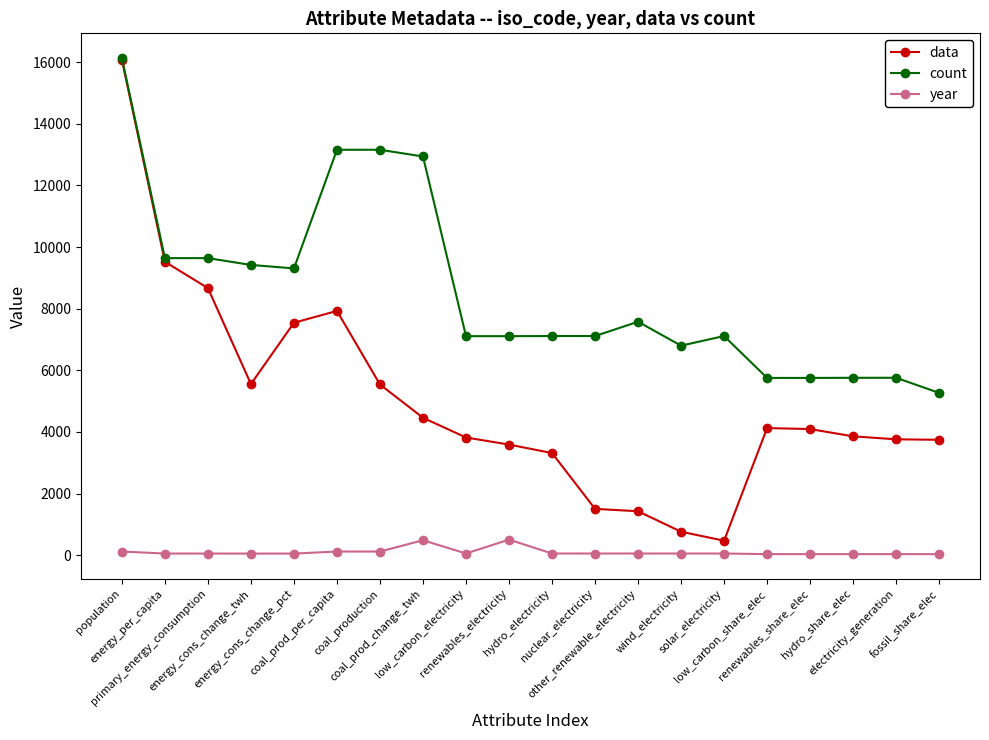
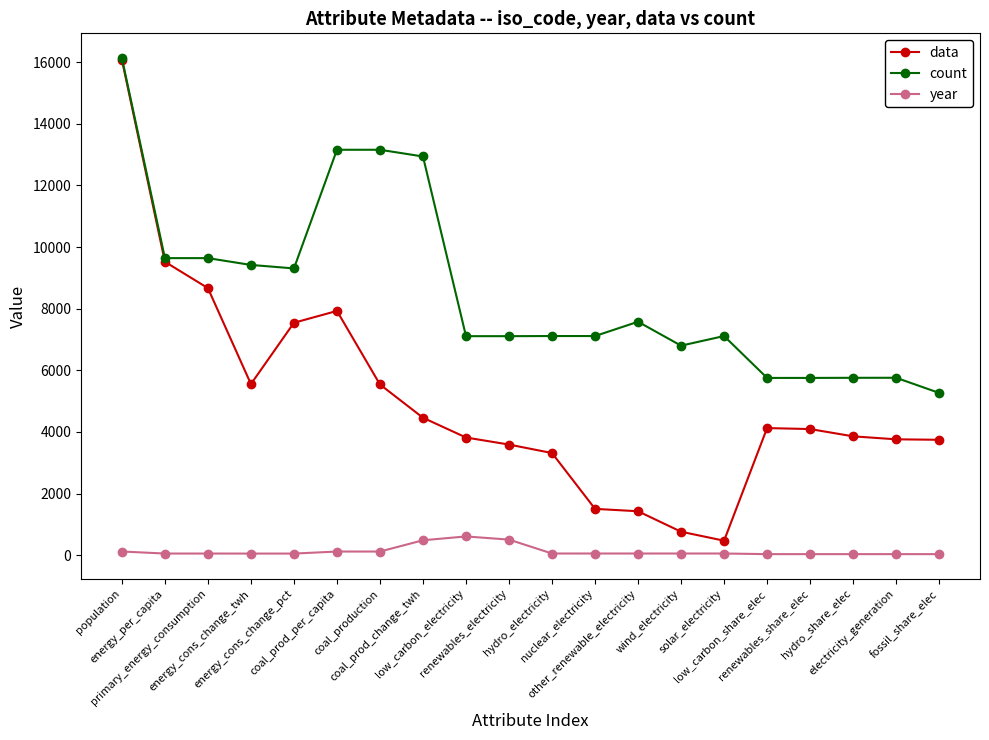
year, low_carbon_electricity: 100 -> 600
